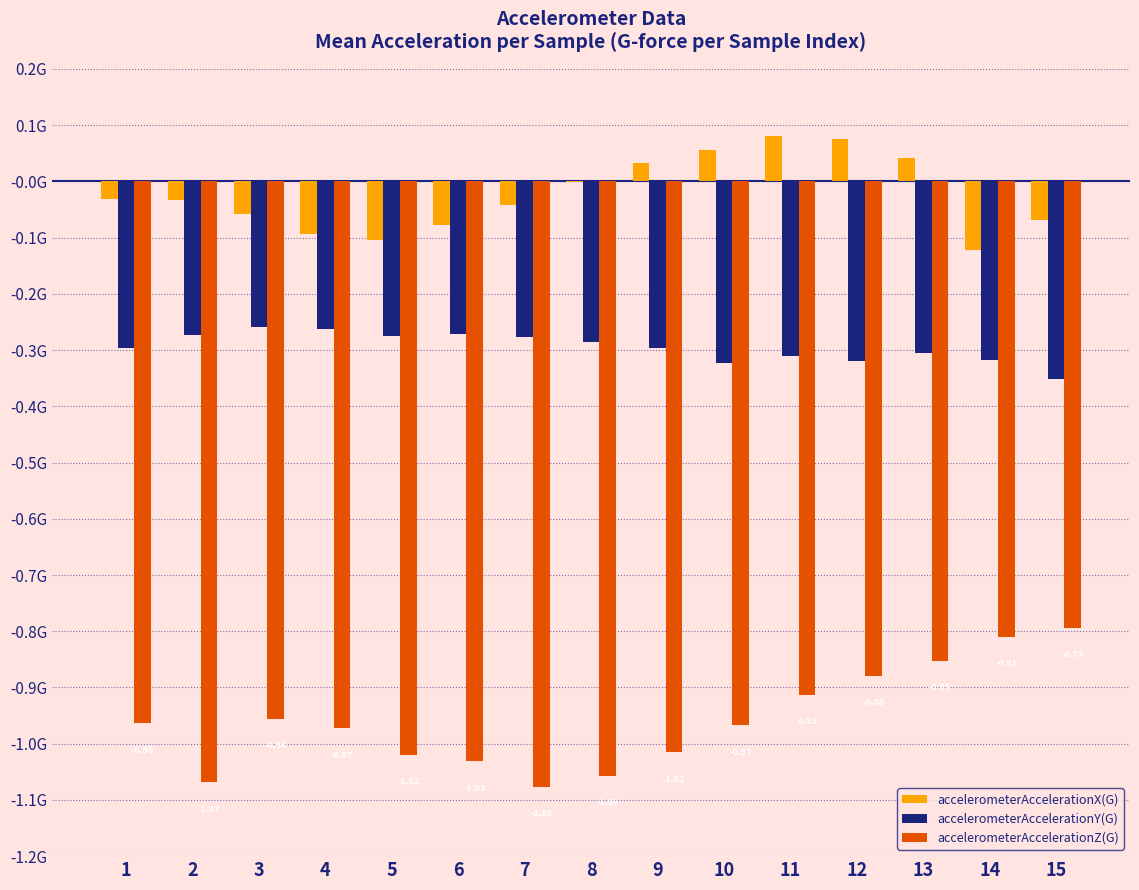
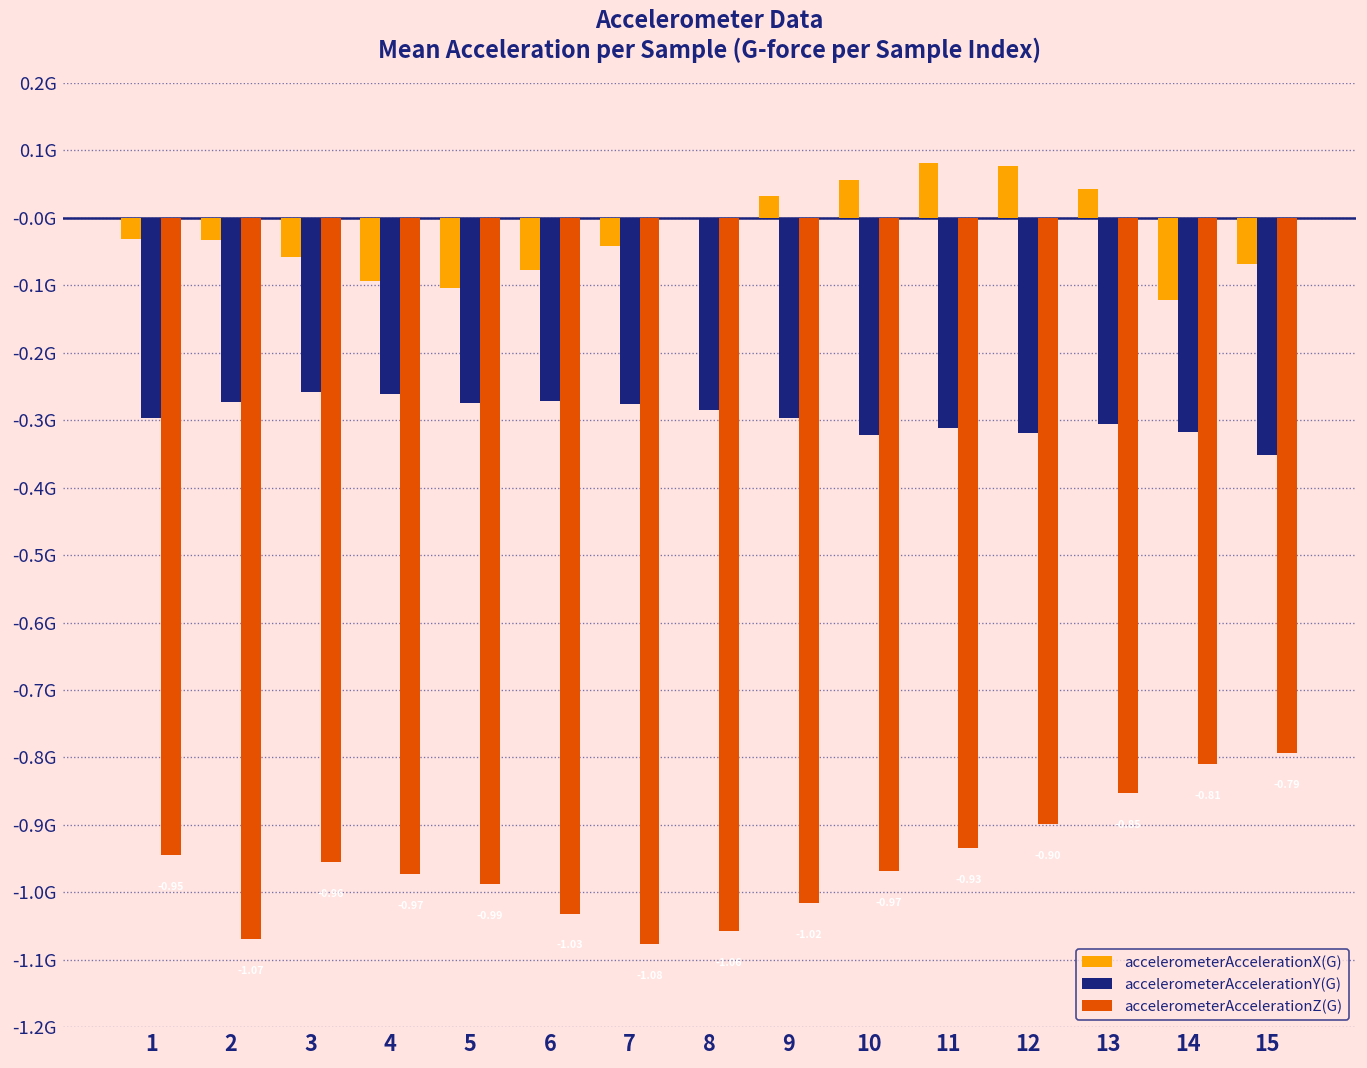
accelerometerAccelerationZ(G), 1: -960000000 -> -950000000
accelerometerAccelerationZ(G), 5: -1020000000 -> -990000000
accelerometerAccelerationZ(G), 11: -910000000 -> -930000000
accelerometerAccelerationZ(G), 12: -880000000 -> -900000000
